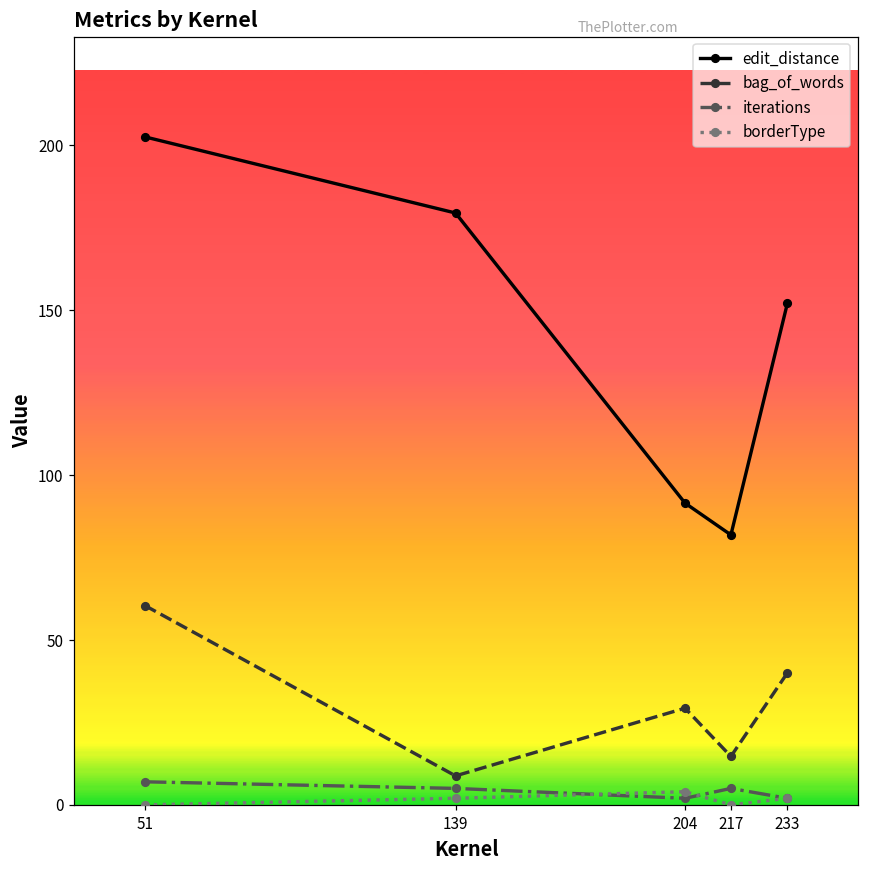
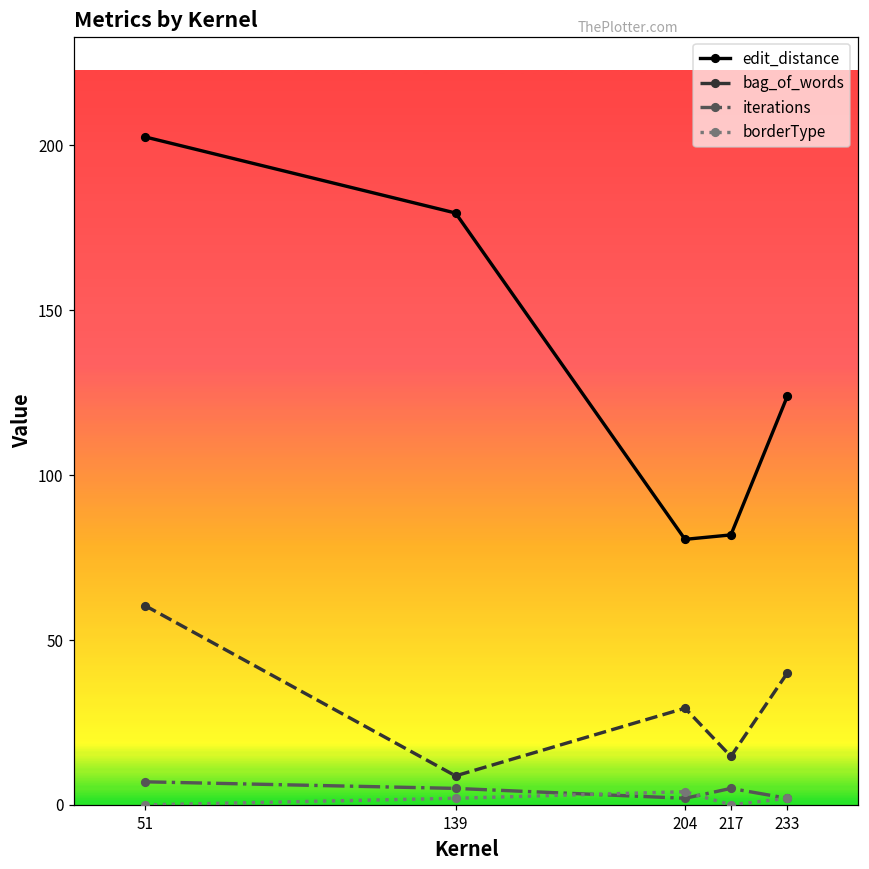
edit_distance, 204: 92 -> 81
edit_distance, 233: 152 -> 124
